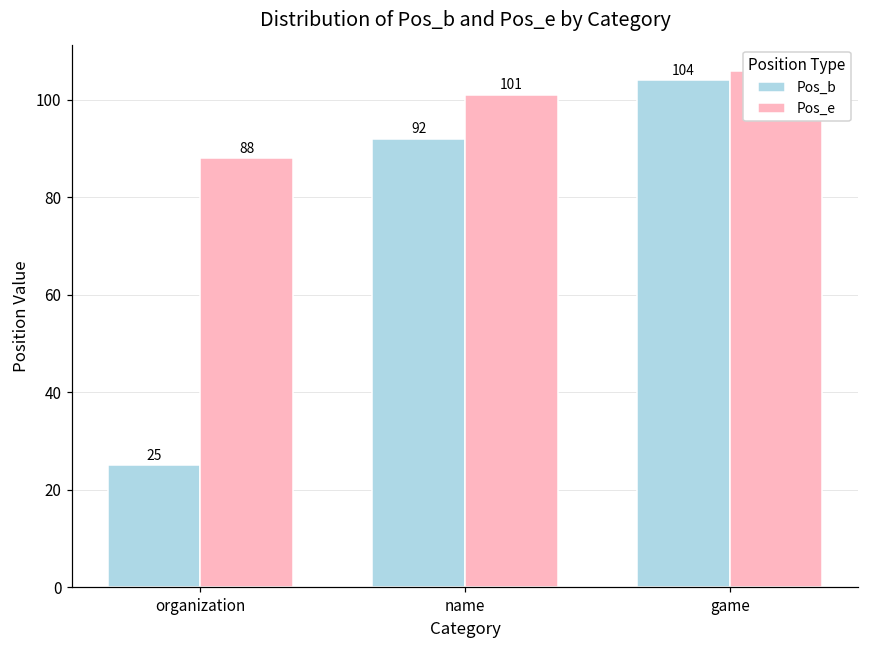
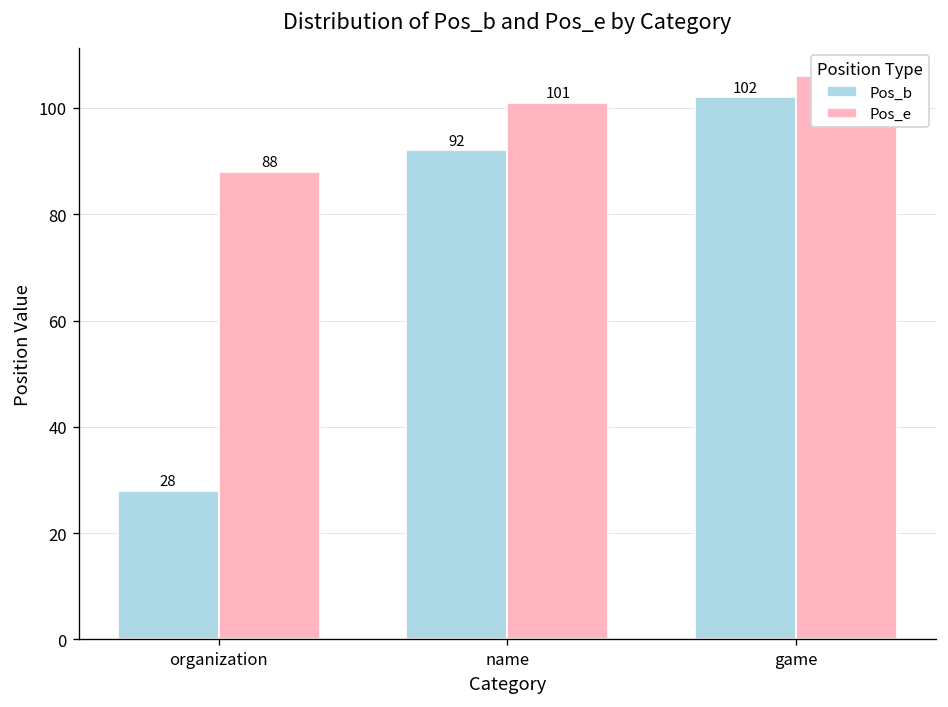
Pos_b, organization: 25 -> 28
Pos_b, game: 104 -> 102
